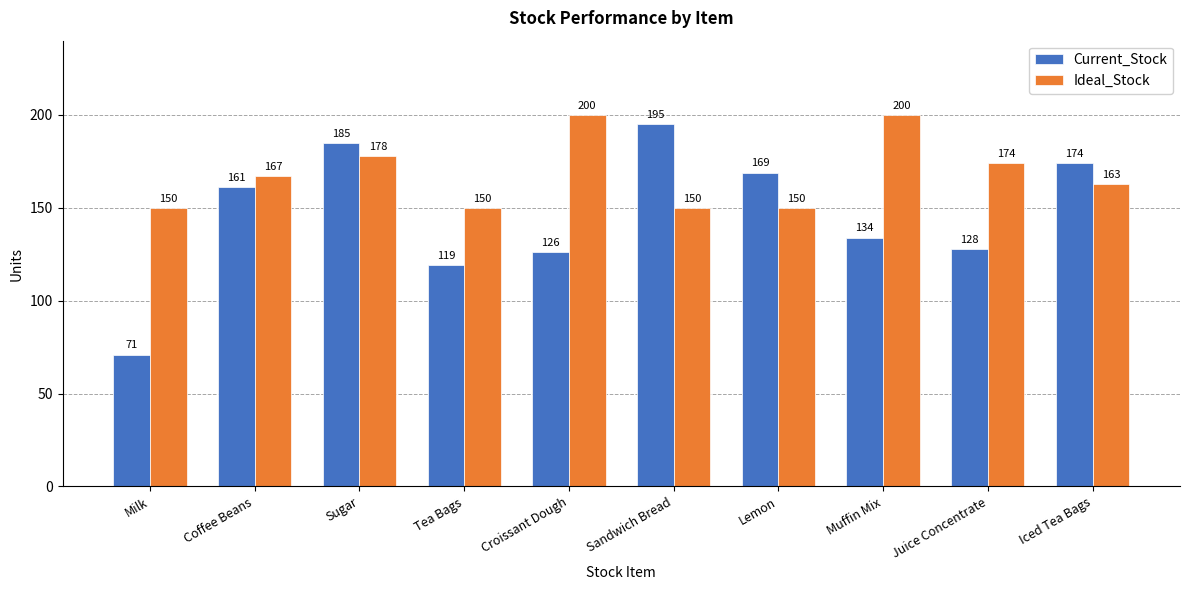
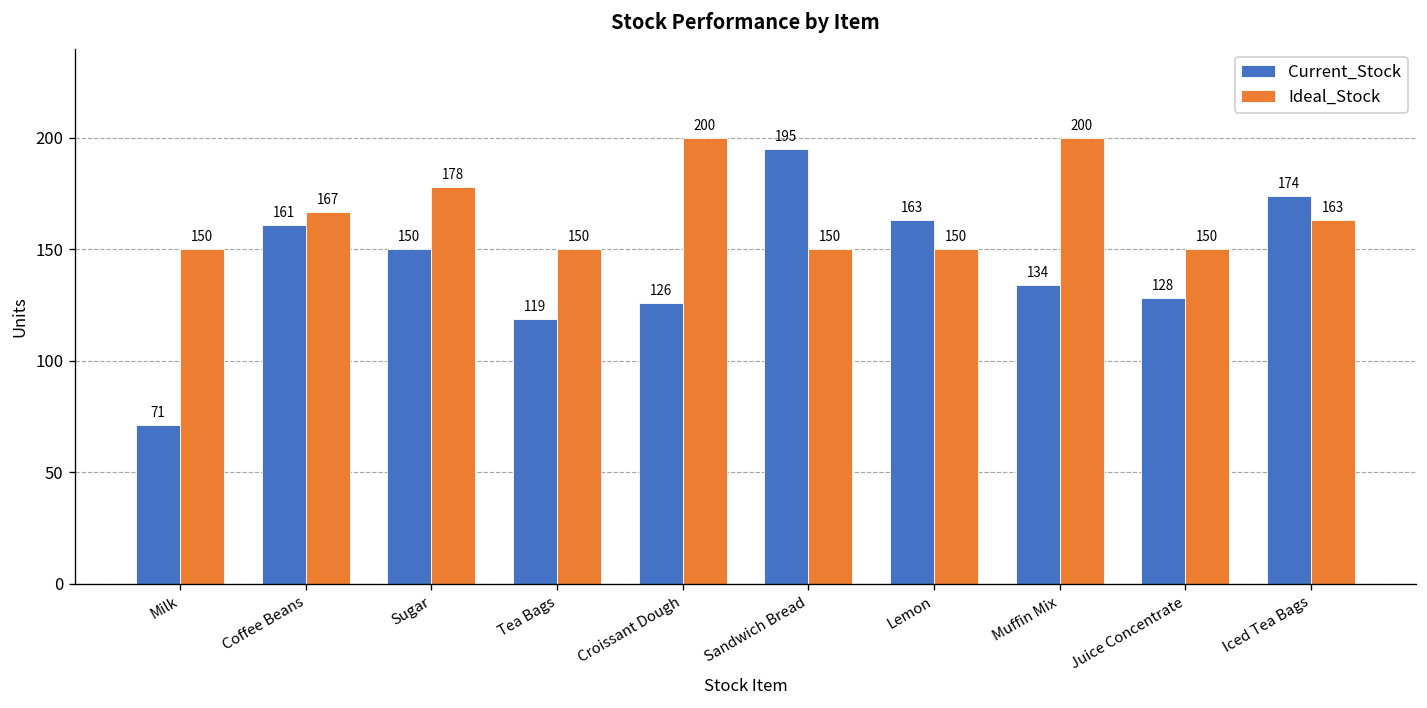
Current_Stock, Sugar: 185 -> 150
Current_Stock, Lemon: 169 -> 163
Ideal_Stock, Juice Concentrate: 174 -> 150
